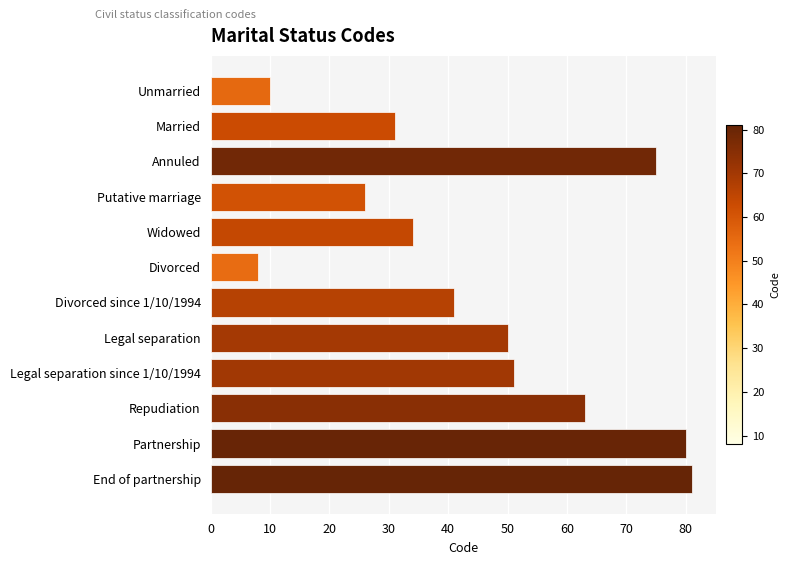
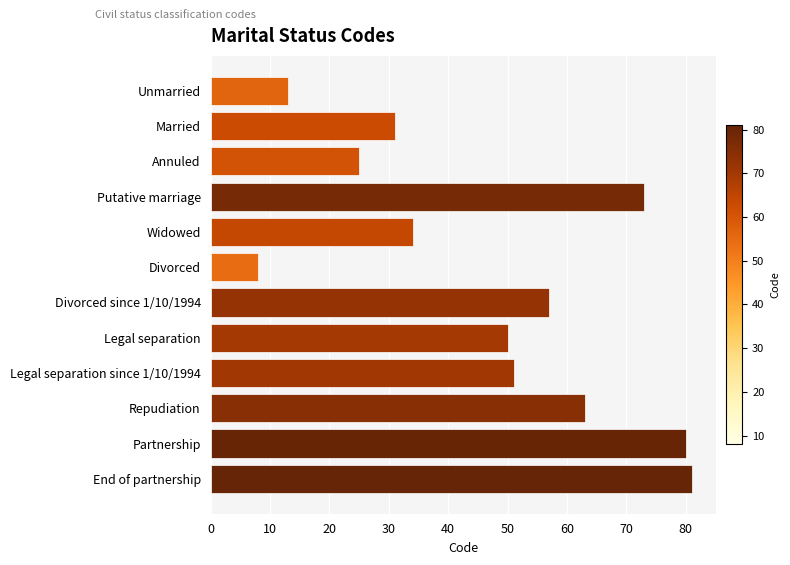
Unmarried: 10 -> 13
Annuled: 75 -> 25
Putative marriage: 26 -> 73
Divorced since 1/10/1994: 41 -> 57
